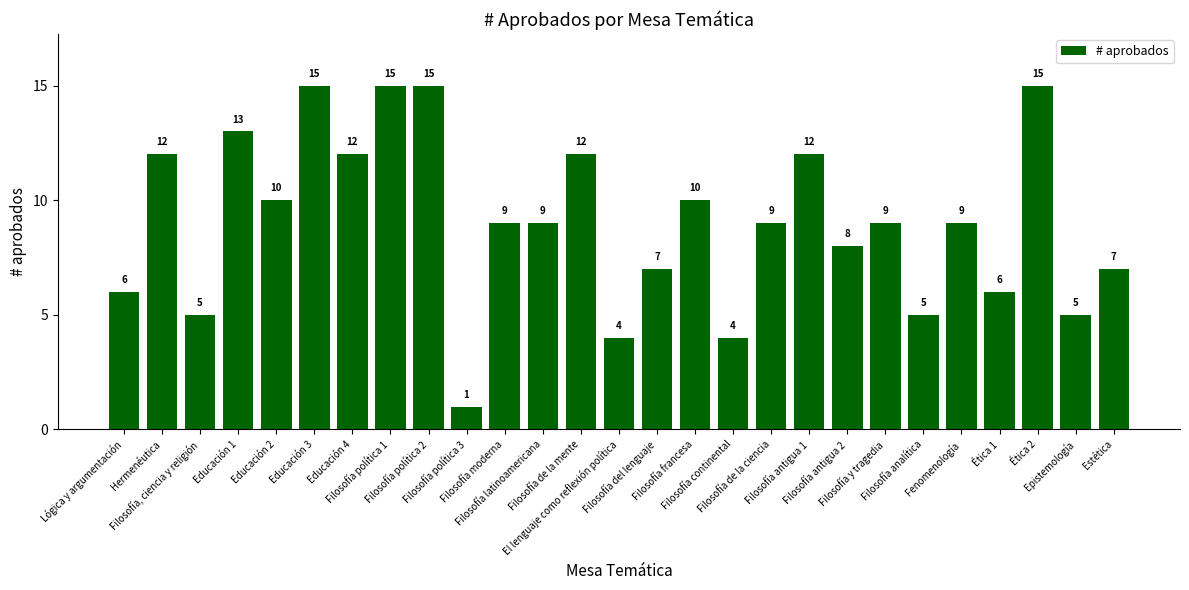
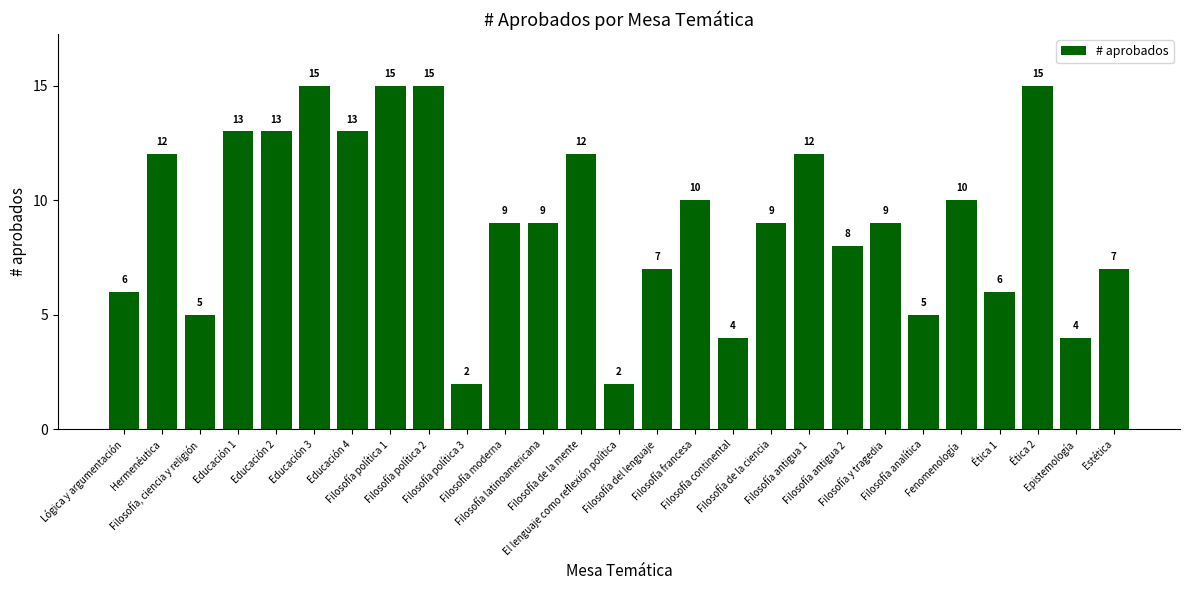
Educación 2: 10 -> 13
Educación 4: 12 -> 13
Filosofía política 3: 1 -> 2
El lenguaje como reflexión política: 4 -> 2
Fenomenología: 9 -> 10
Epistemología: 5 -> 4
